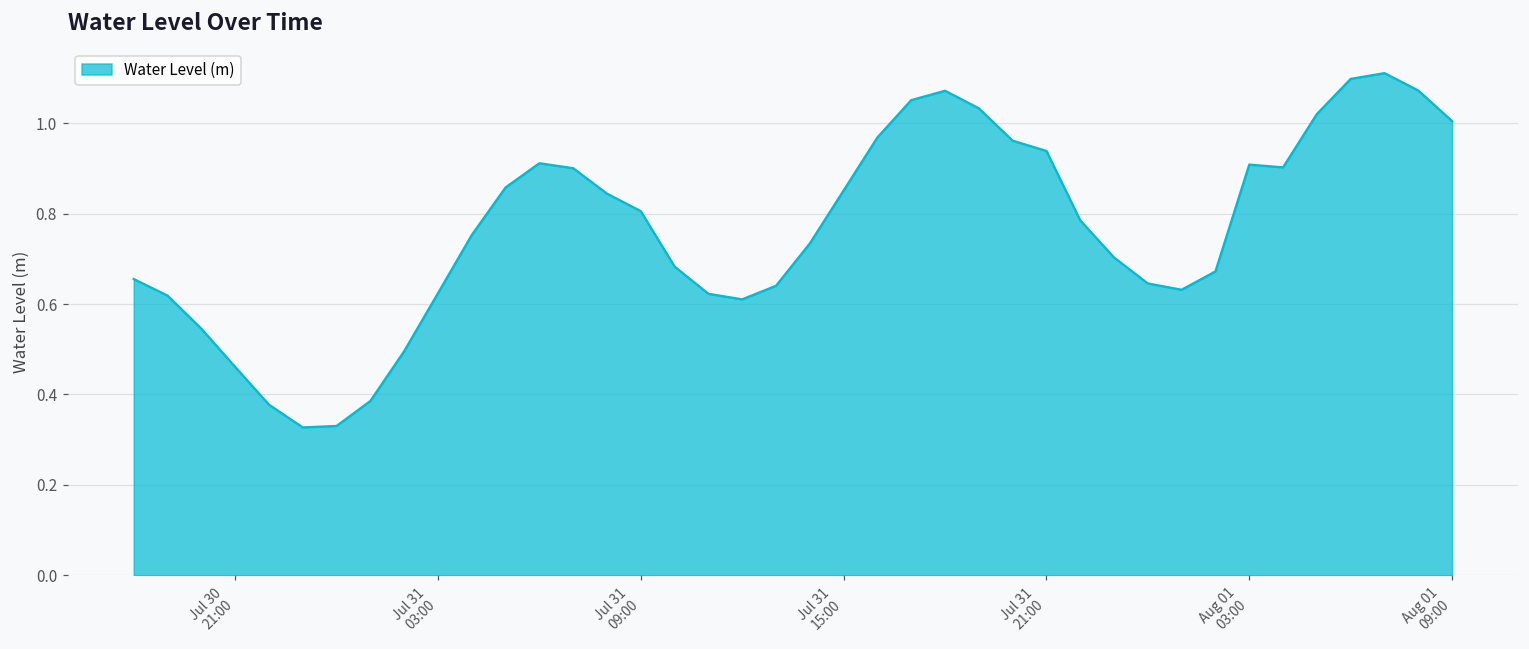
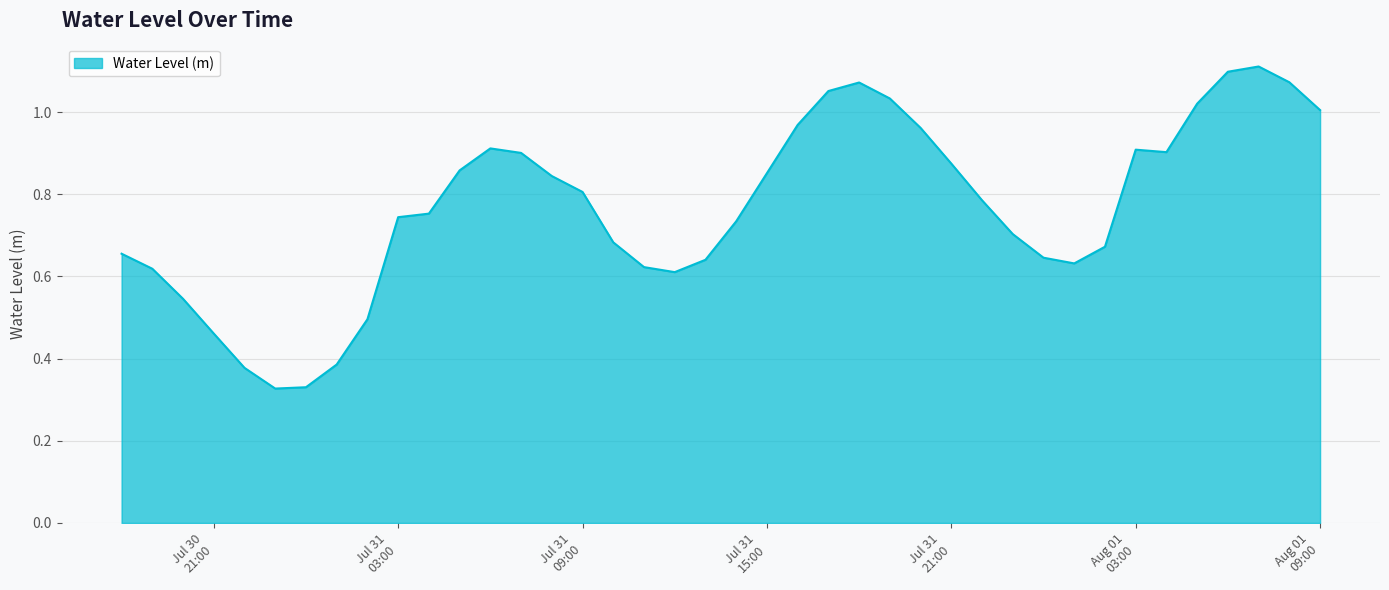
Jul 31 03:00: 0.62 -> 0.74
Jul 31 21:00: 0.94 -> 0.87
